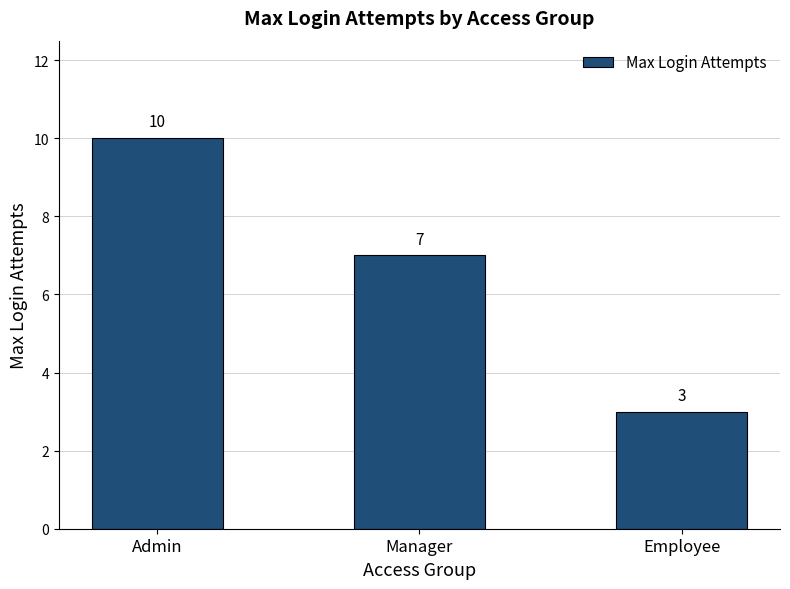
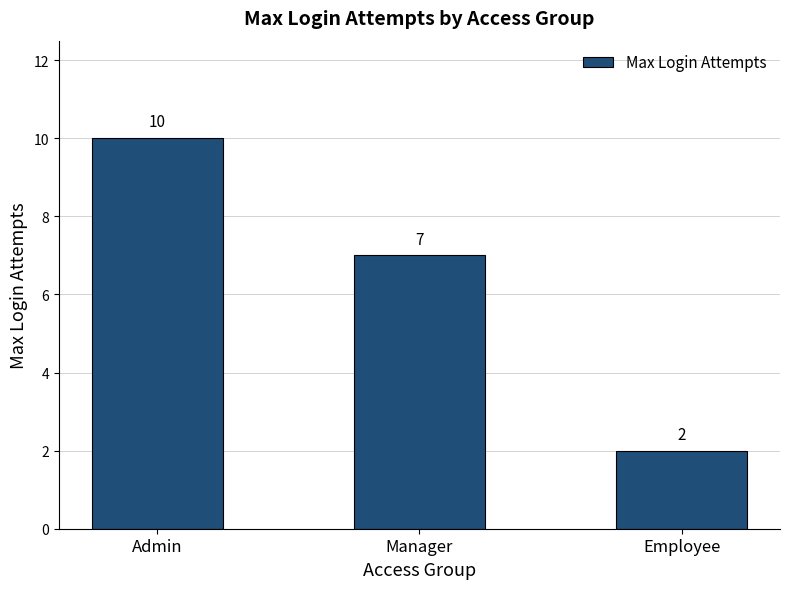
Employee: 3 -> 2
